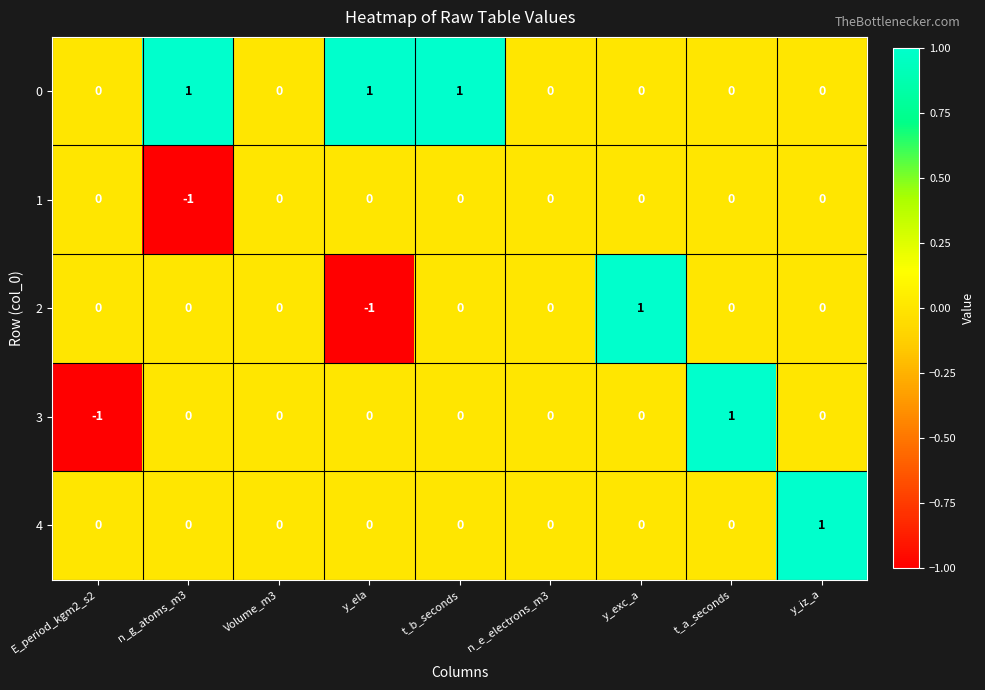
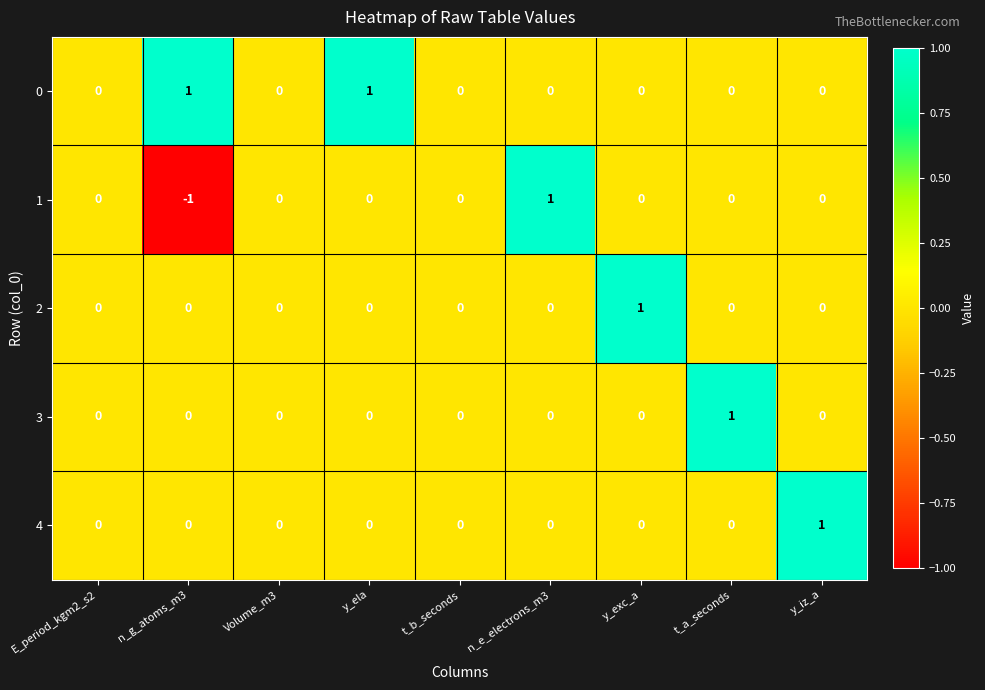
0, t_b_seconds: 1 -> 0
1, n_e_electrons_m3: 0 -> 1
2, y_ela: -1 -> 0
3, E_period_kgm2_s2: -1 -> 0
